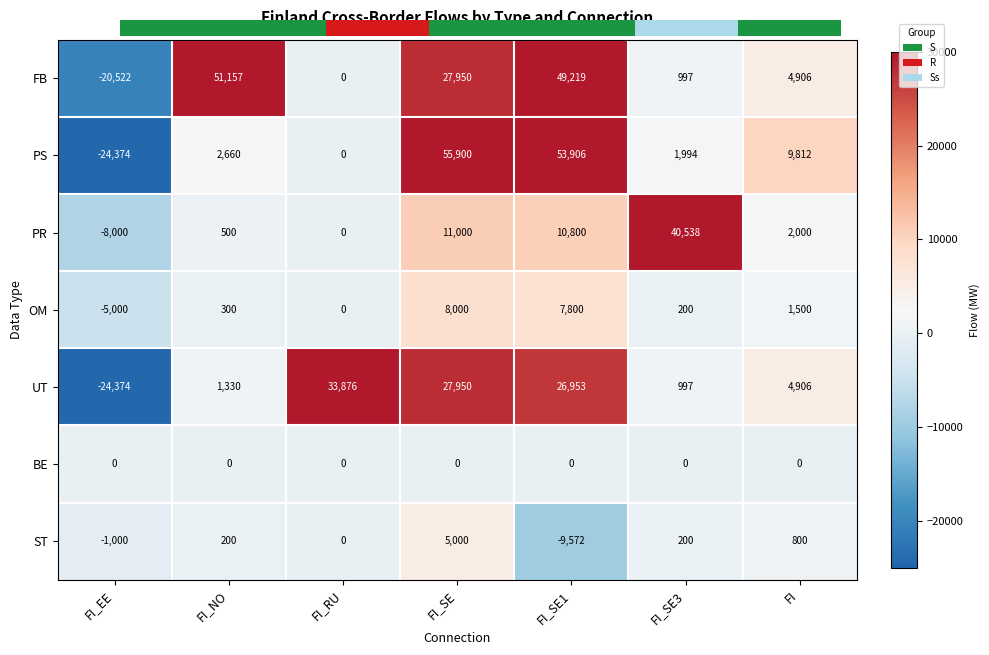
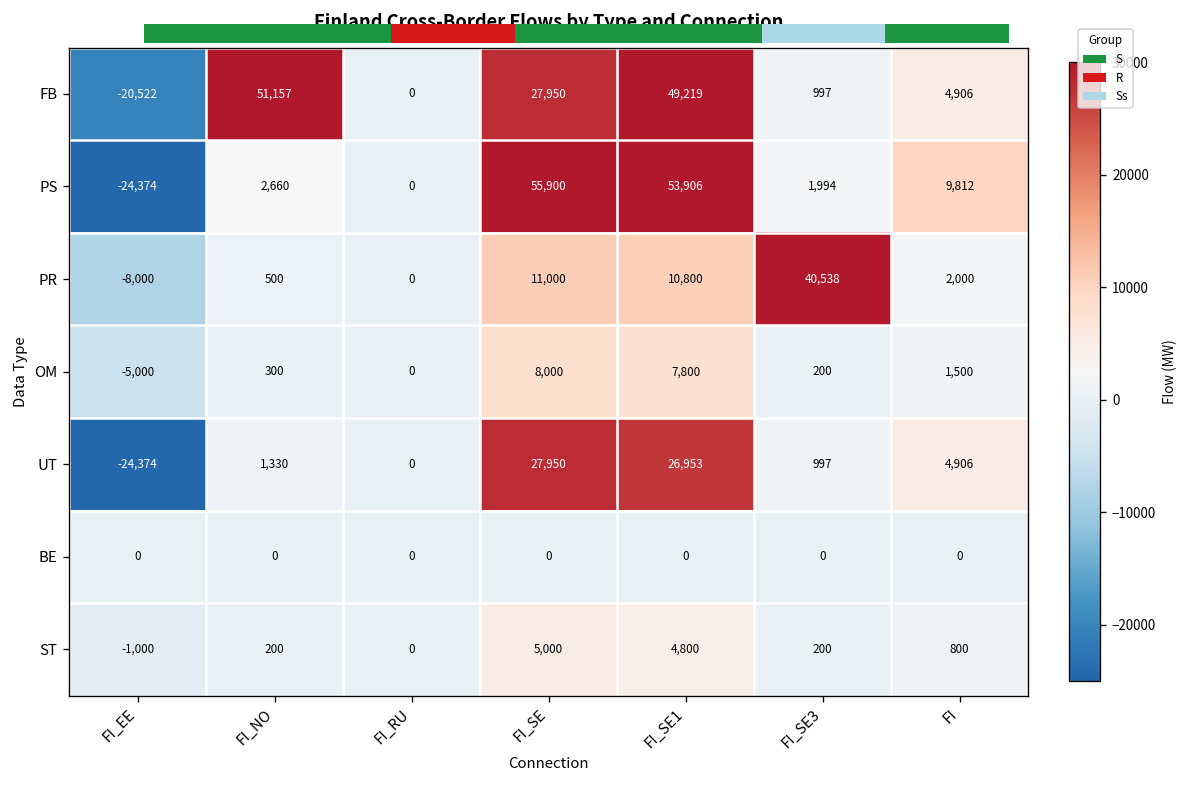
Finland Cross-Border Flows by Type and Connection, UT, FI_RU: 33,876 -> 0
Finland Cross-Border Flows by Type and Connection, ST, FI_SE1: -9,572 -> 4,800
